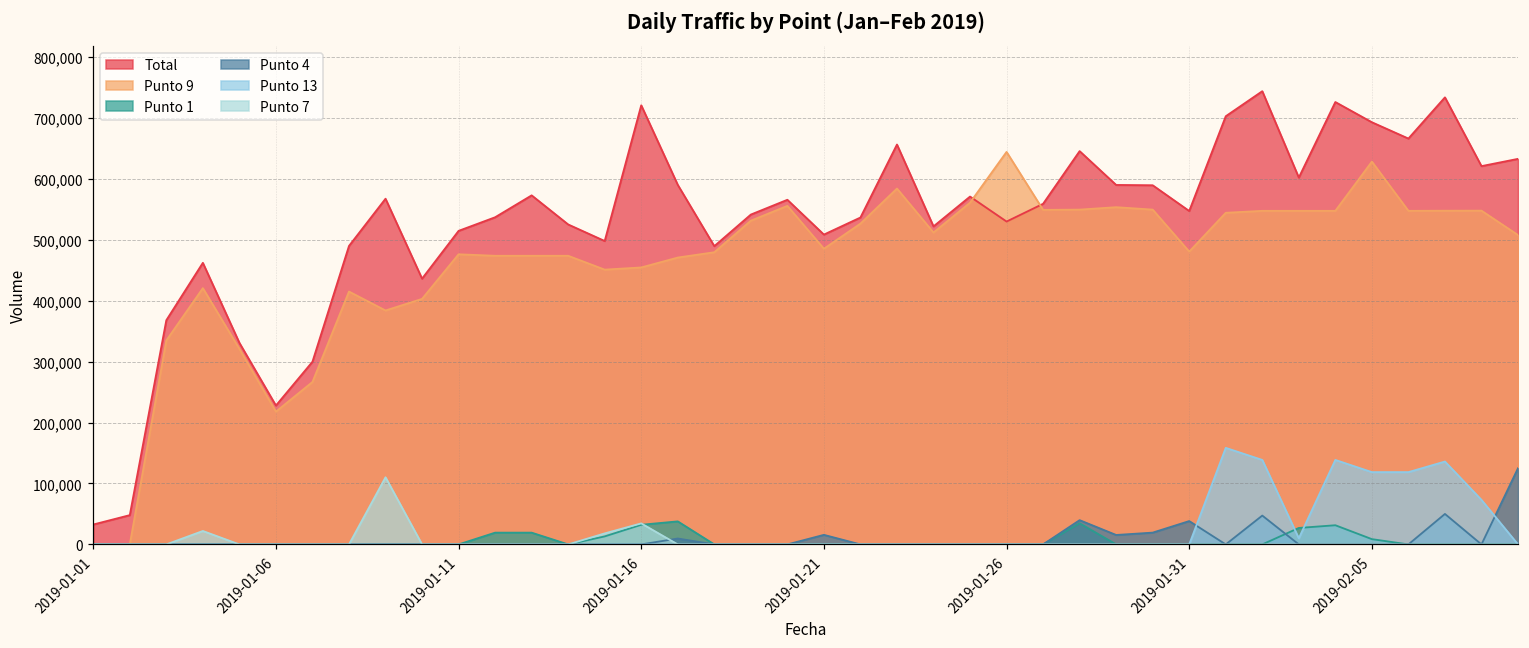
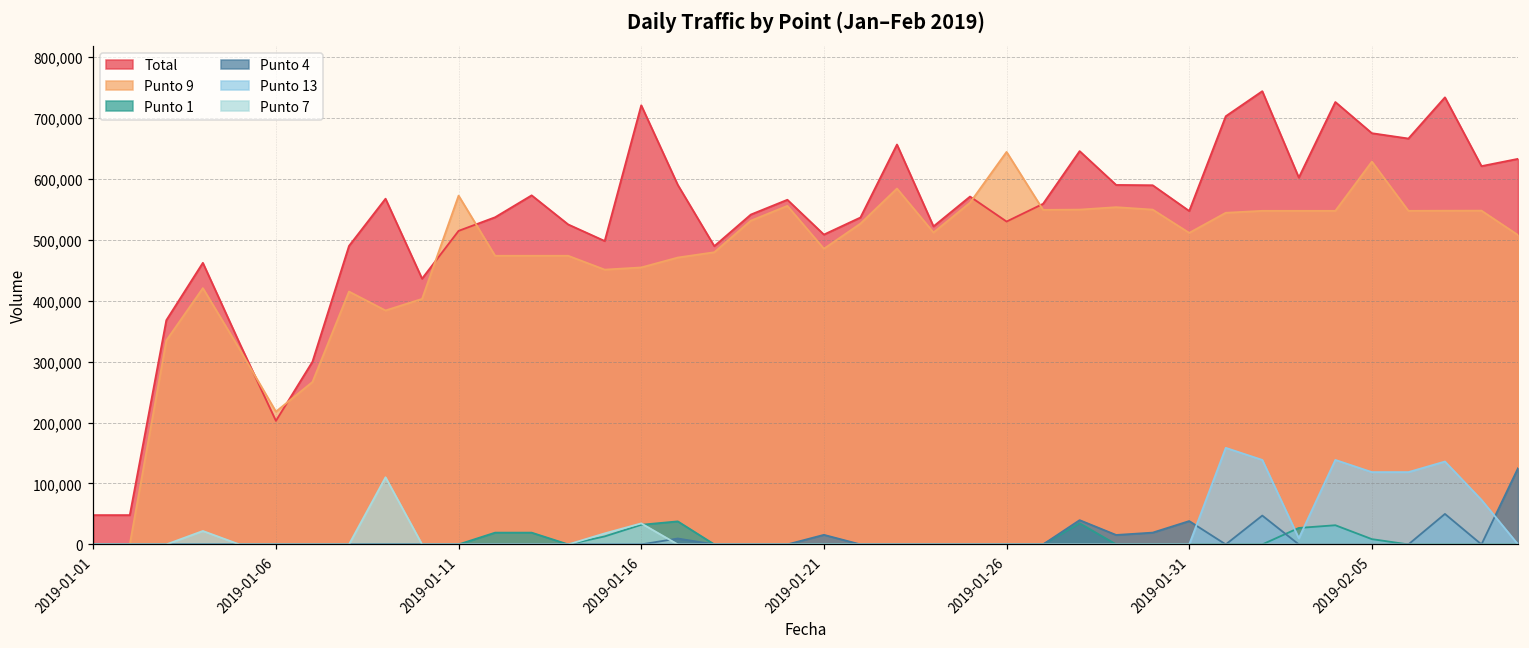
Total, 2019-01-01: 30,000 -> 50,000
Total, 2019-01-06: 230,000 -> 200,000
Punto 9, 2019-01-11: 480,000 -> 570,000
Punto 9, 2019-01-31: 480,000 -> 510,000
Total, 2019-02-05: 690,000 -> 670,000
